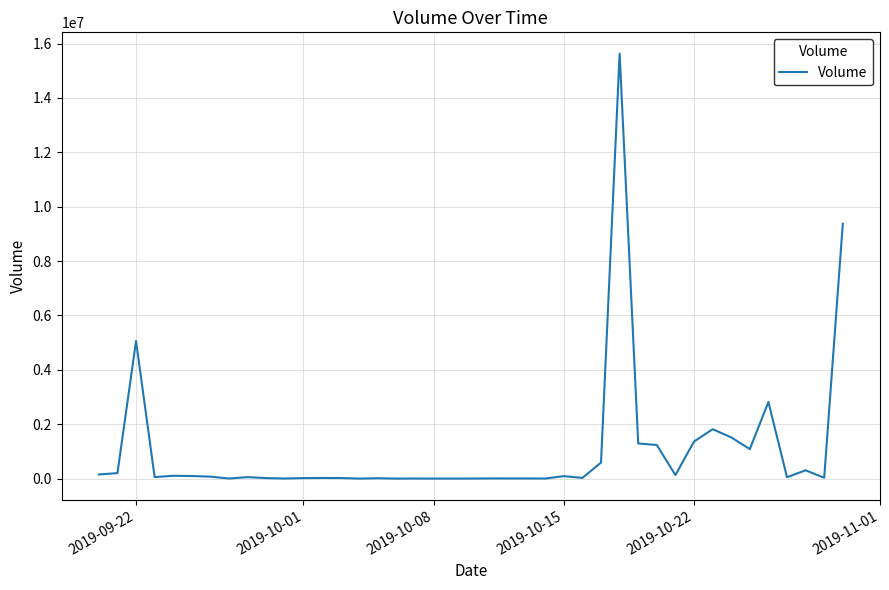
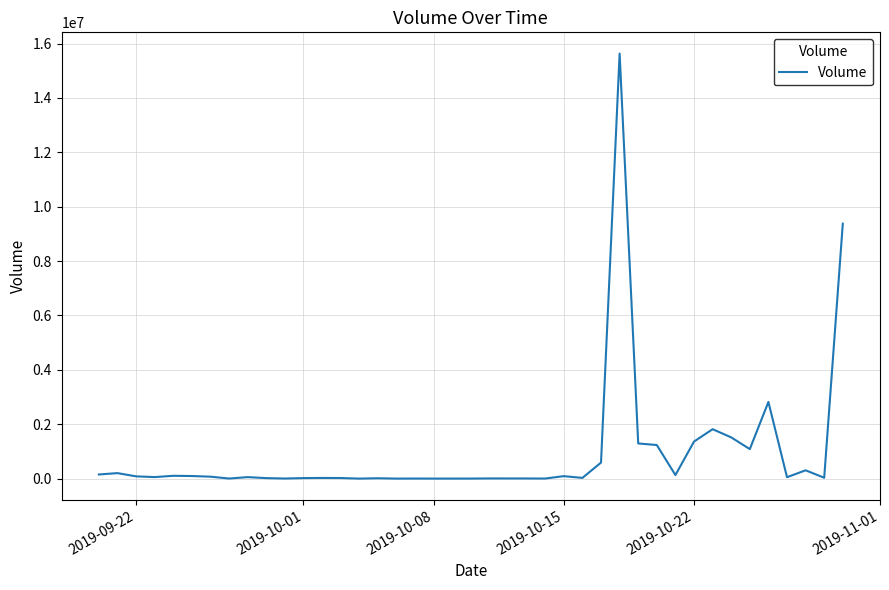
2019-09-22: 5100000 -> 100000
